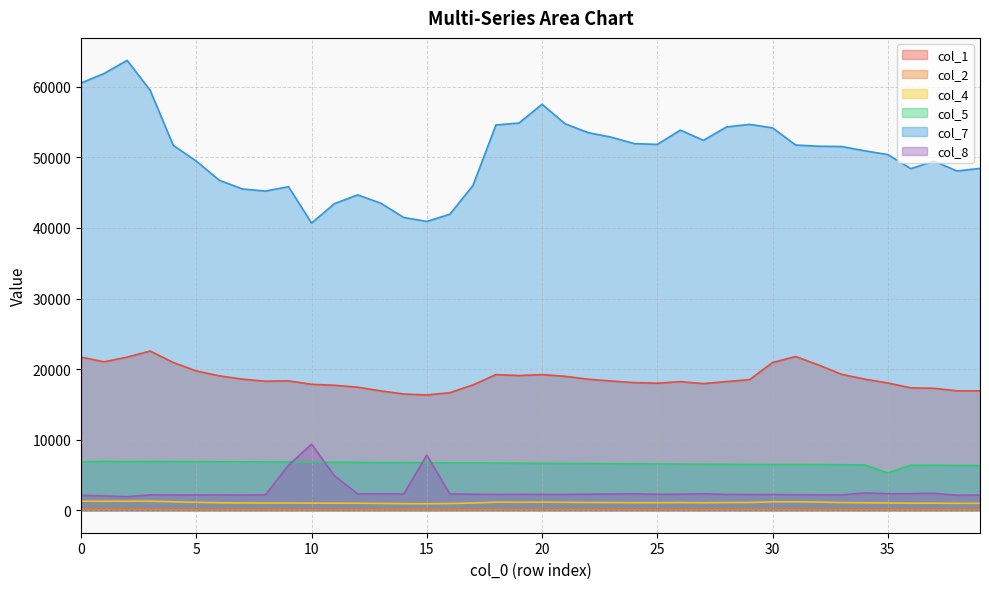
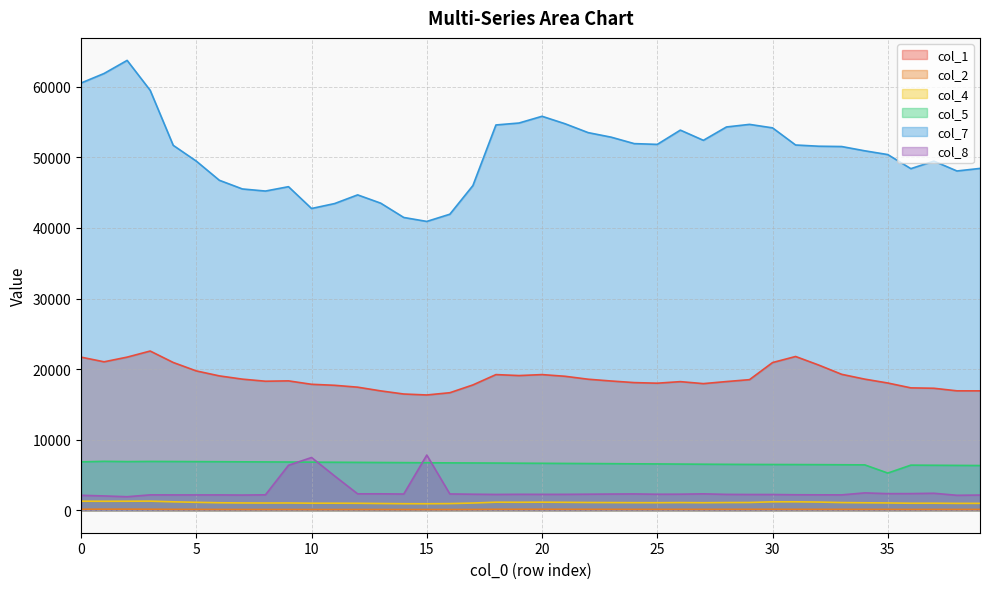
col_7, 10: 41000 -> 43000
col_8, 10: 9000 -> 7000
col_7, 20: 58000 -> 56000
